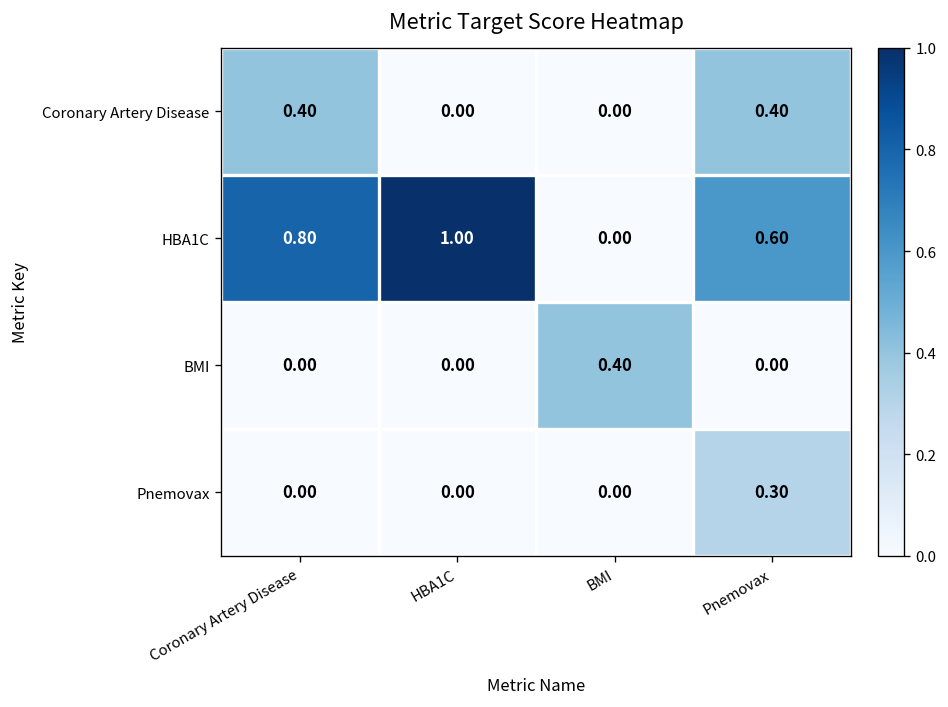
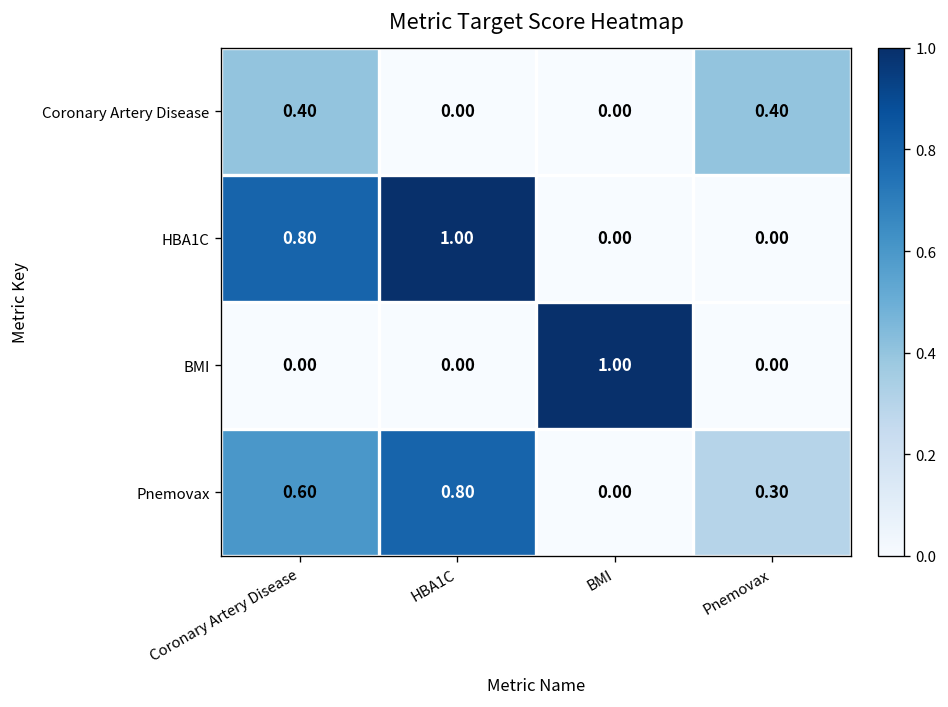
HBA1C, Pnemovax: 0.60 -> 0.00
BMI, BMI: 0.40 -> 1.00
Pnemovax, Coronary Artery Disease: 0.00 -> 0.60
Pnemovax, HBA1C: 0.00 -> 0.80
